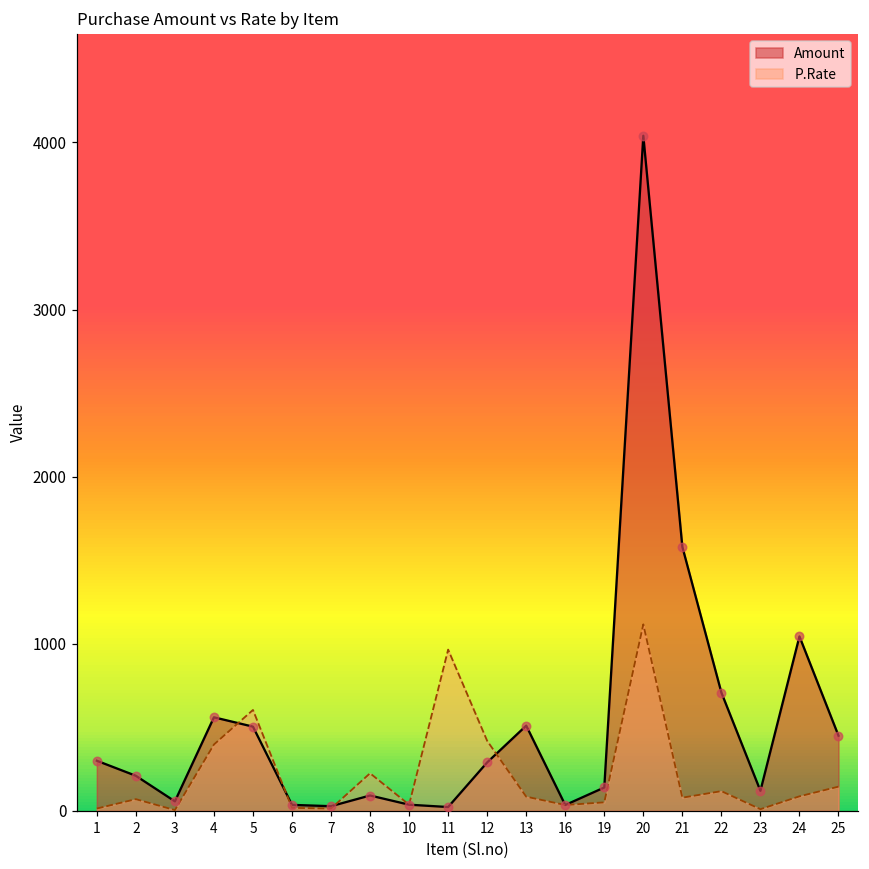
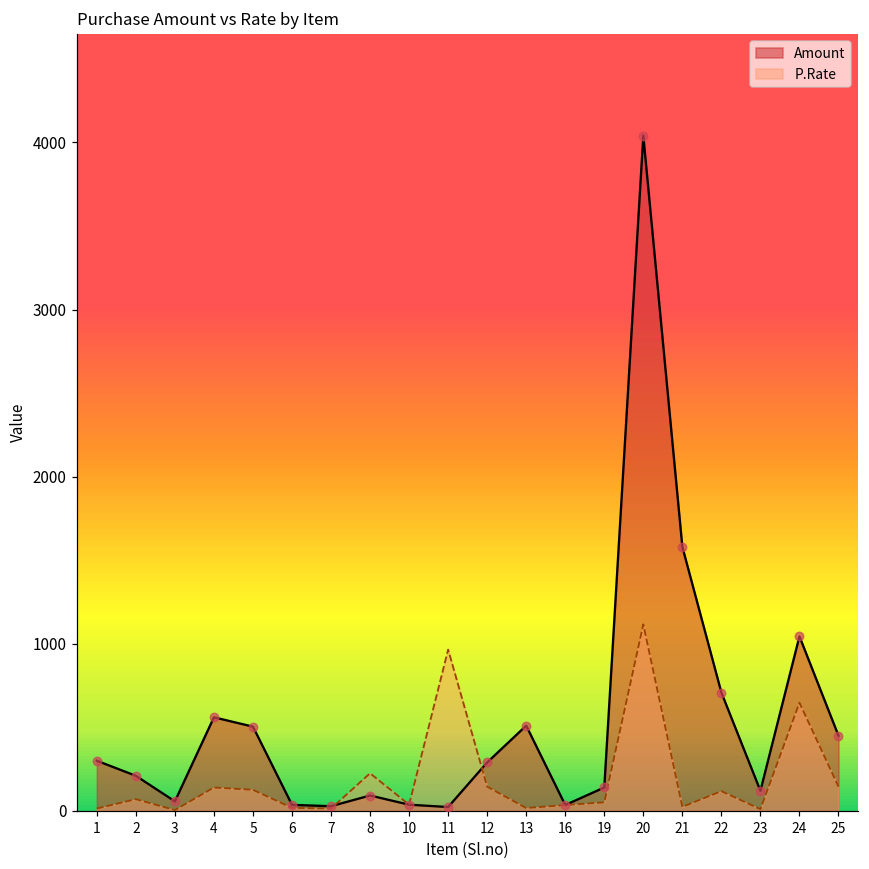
P.Rate, 4: 400 -> 140
P.Rate, 5: 600 -> 130
P.Rate, 12: 420 -> 150
P.Rate, 13: 90 -> 20
P.Rate, 21: 80 -> 20
P.Rate, 24: 90 -> 650
